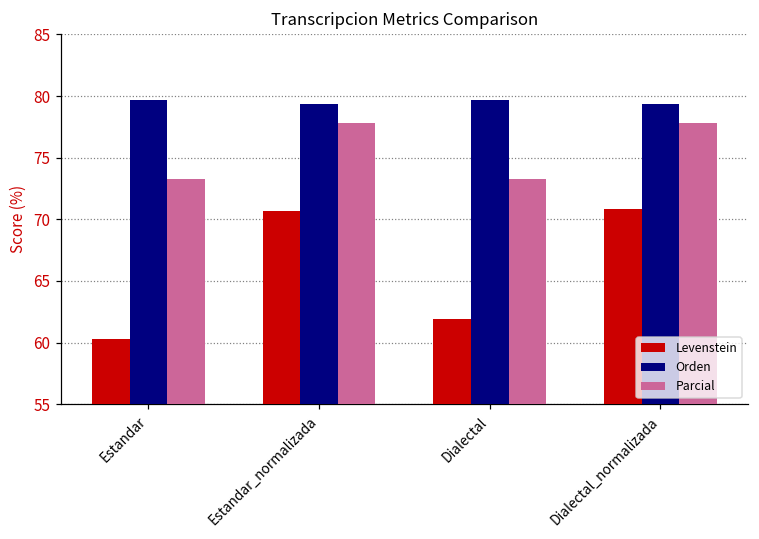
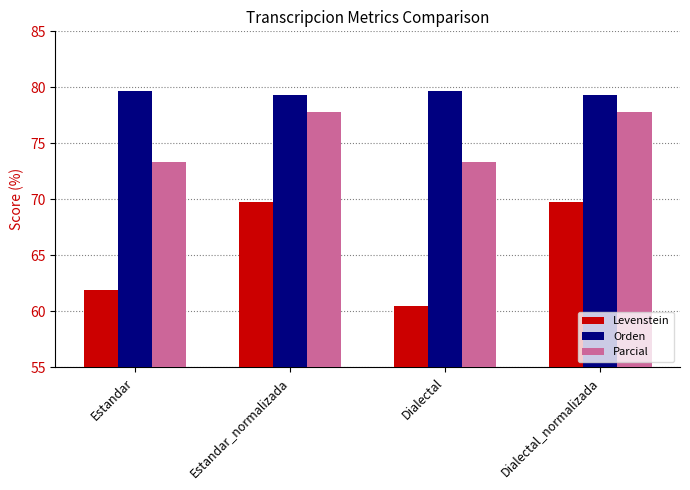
Levenstein, Estandar: 60.3 -> 61.9
Levenstein, Estandar_normalizada: 70.6 -> 69.8
Levenstein, Dialectal: 61.9 -> 60.5
Levenstein, Dialectal_normalizada: 70.9 -> 69.8
